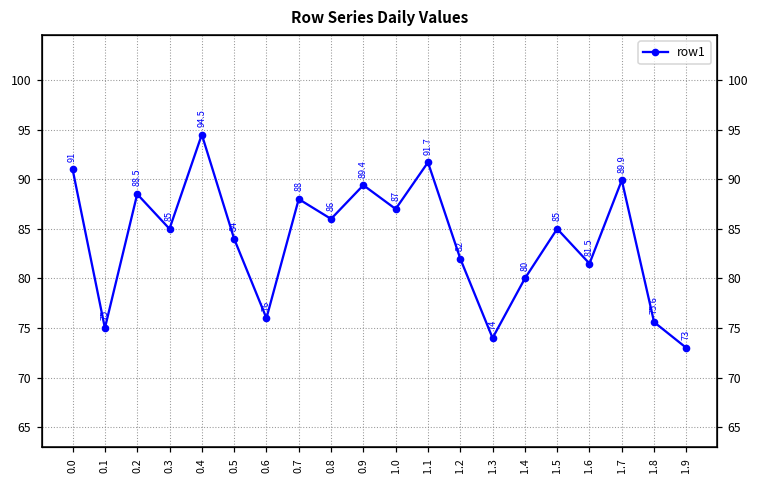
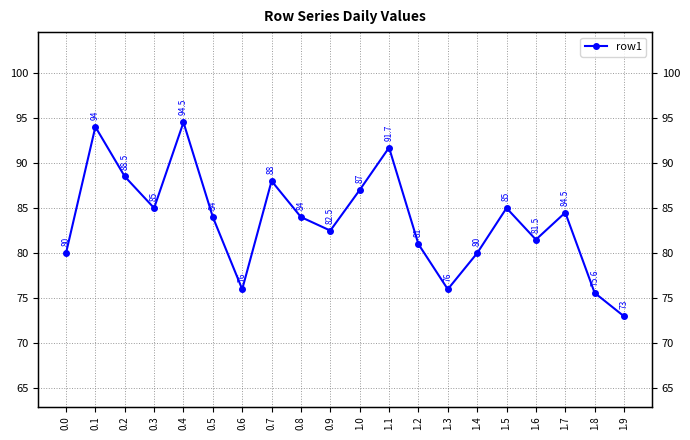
0.0: 91 -> 80
0.1: 75 -> 94
0.8: 86 -> 84
0.9: 89.4 -> 82.5
1.2: 82 -> 81
1.3: 74 -> 76
1.7: 89.9 -> 84.5
